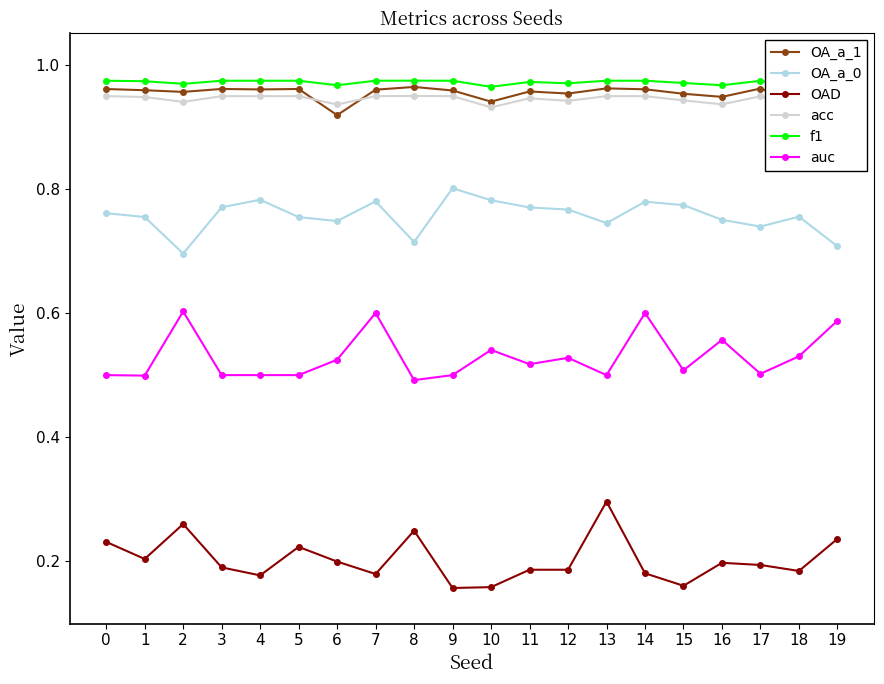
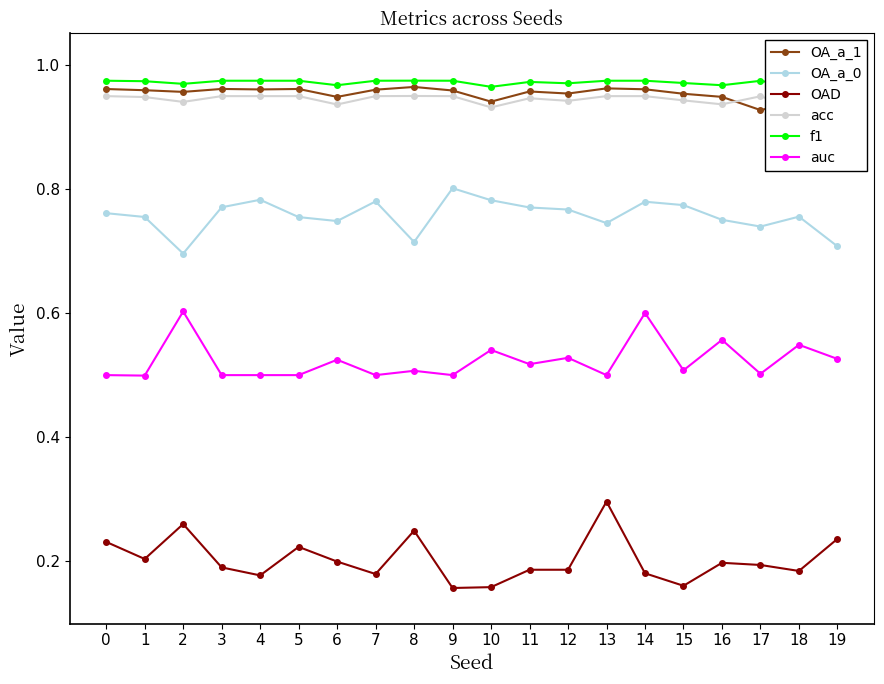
OA_a_1, 6: 0.92 -> 0.95
auc, 7: 0.6 -> 0.5
auc, 8: 0.49 -> 0.51
OA_a_1, 17: 0.96 -> 0.93
auc, 18: 0.53 -> 0.55
auc, 19: 0.59 -> 0.53
